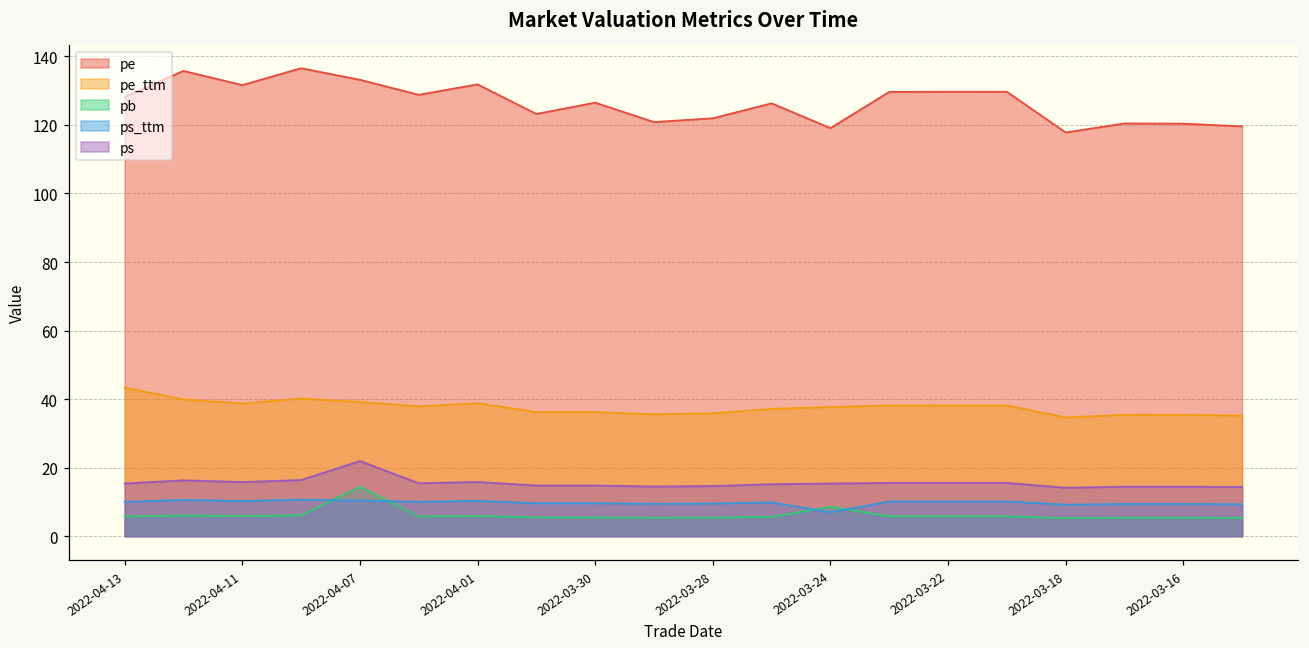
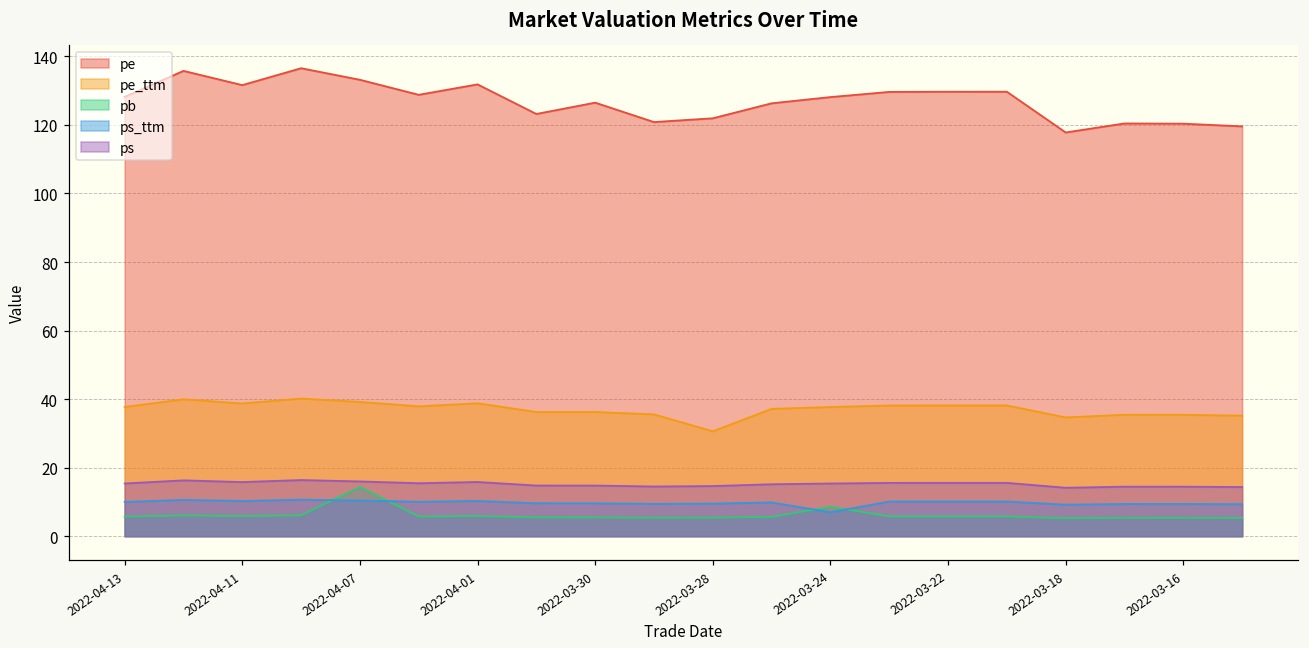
pe_ttm, 2022-04-13: 43 -> 38
ps, 2022-04-07: 22 -> 16
pe_ttm, 2022-03-28: 36 -> 31
pe, 2022-03-24: 119 -> 128
